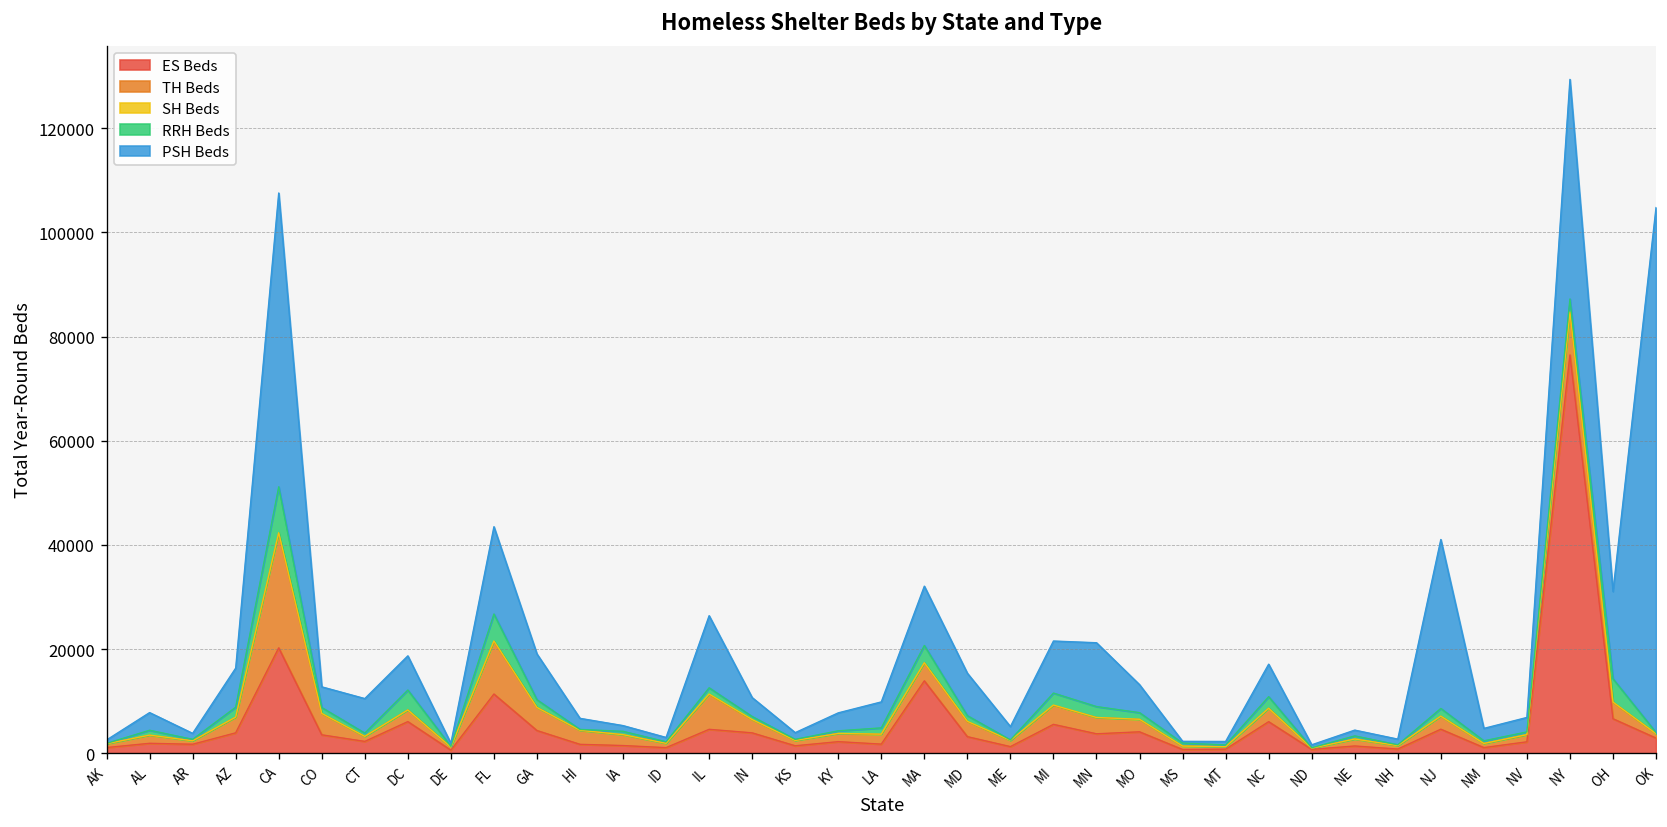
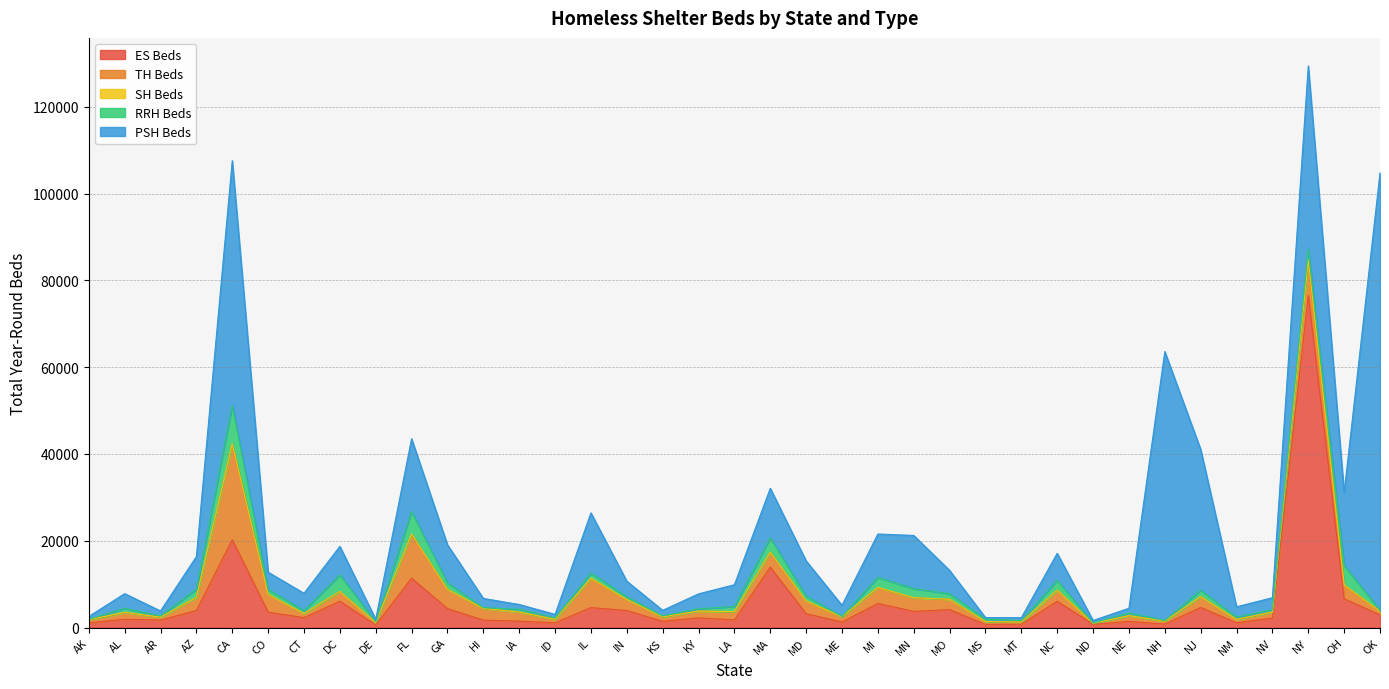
PSH Beds, CT: 7000 -> 4000
PSH Beds, NH: 1000 -> 62000
